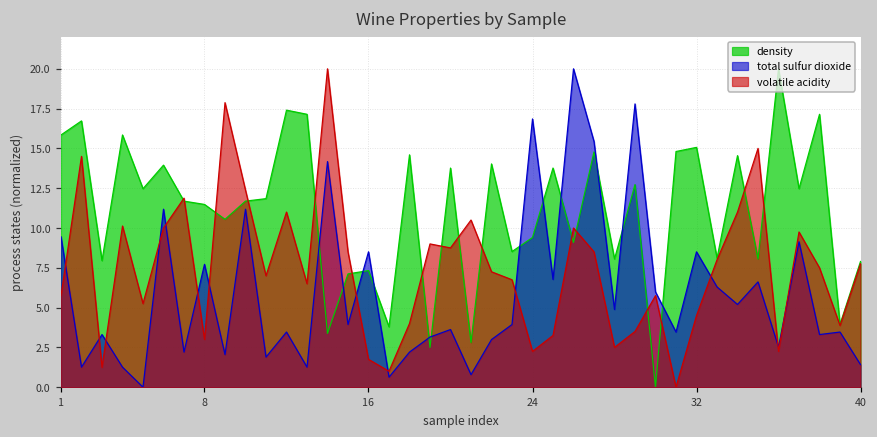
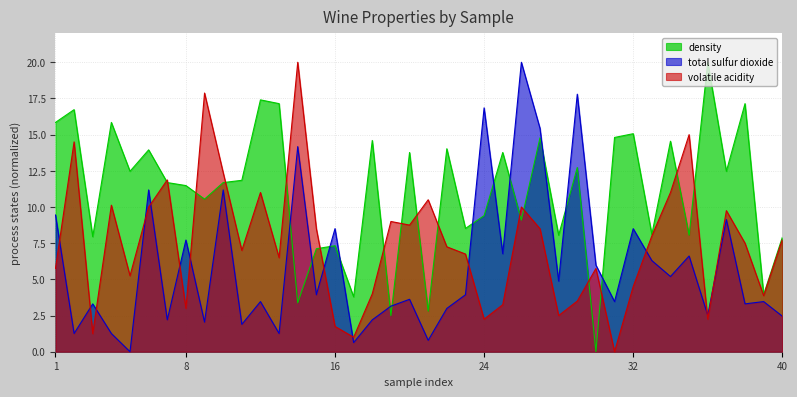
total sulfur dioxide, 40: 1.4 -> 2.5
